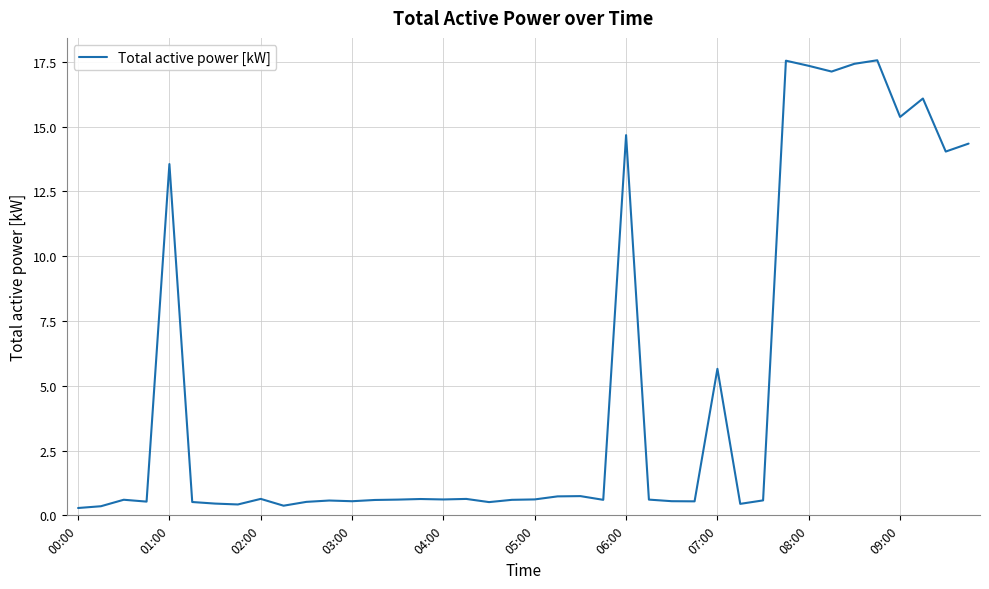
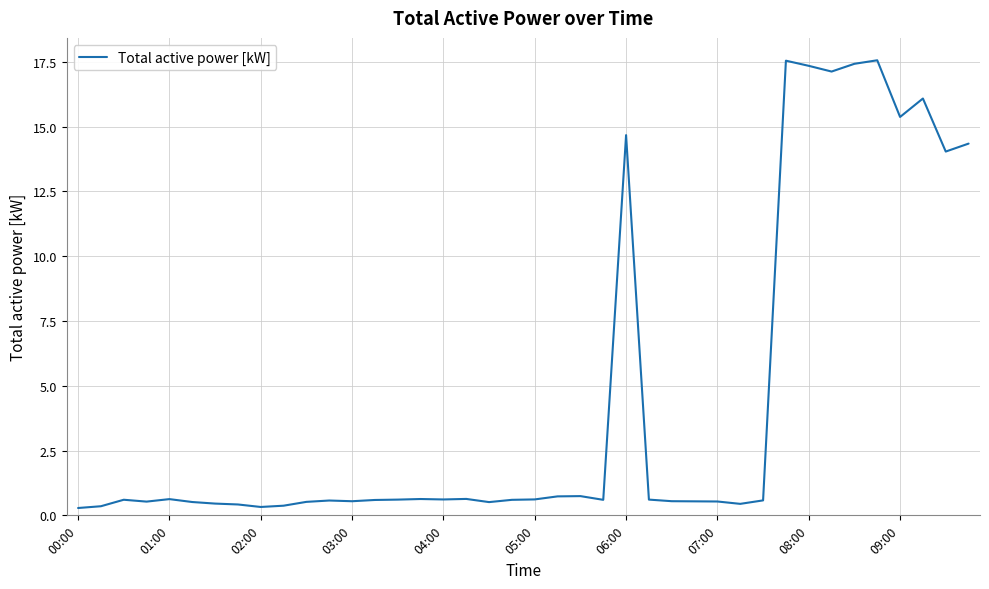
01:00: 13.6 -> 0.6
02:00: 0.6 -> 0.3
07:00: 5.7 -> 0.5
